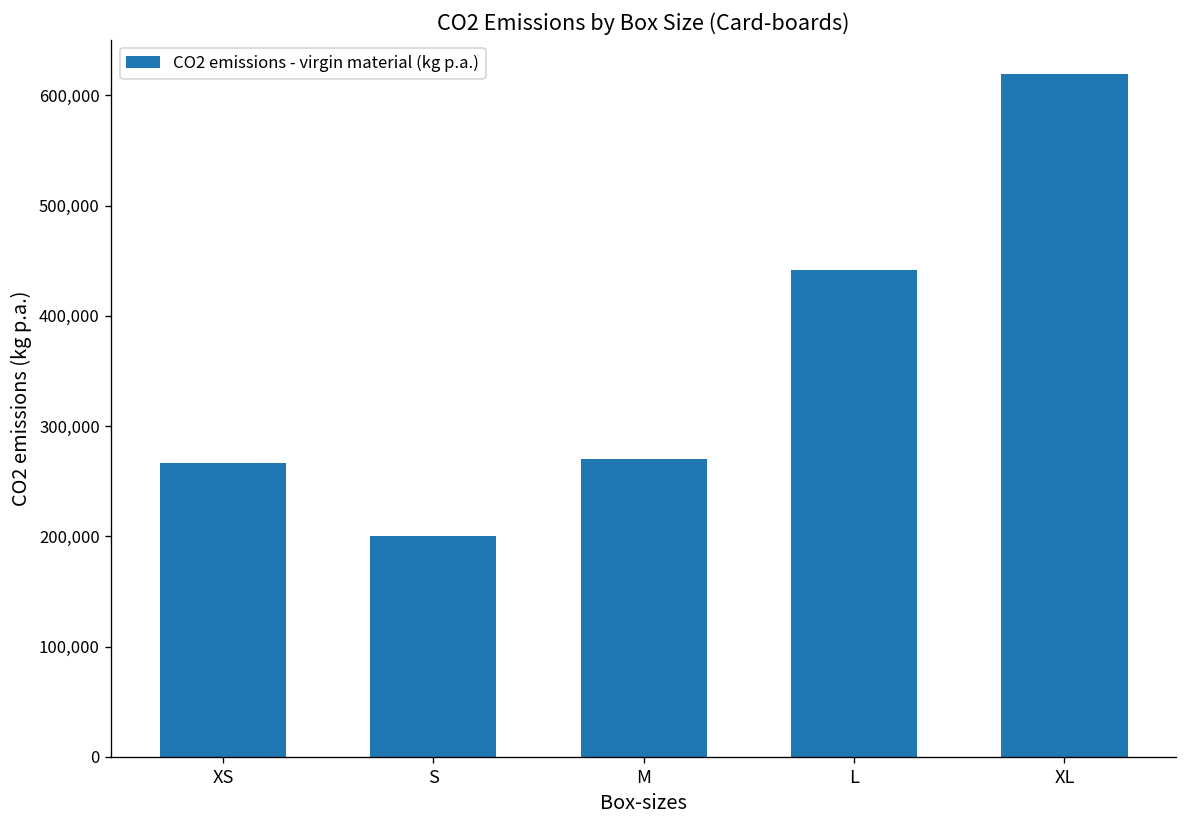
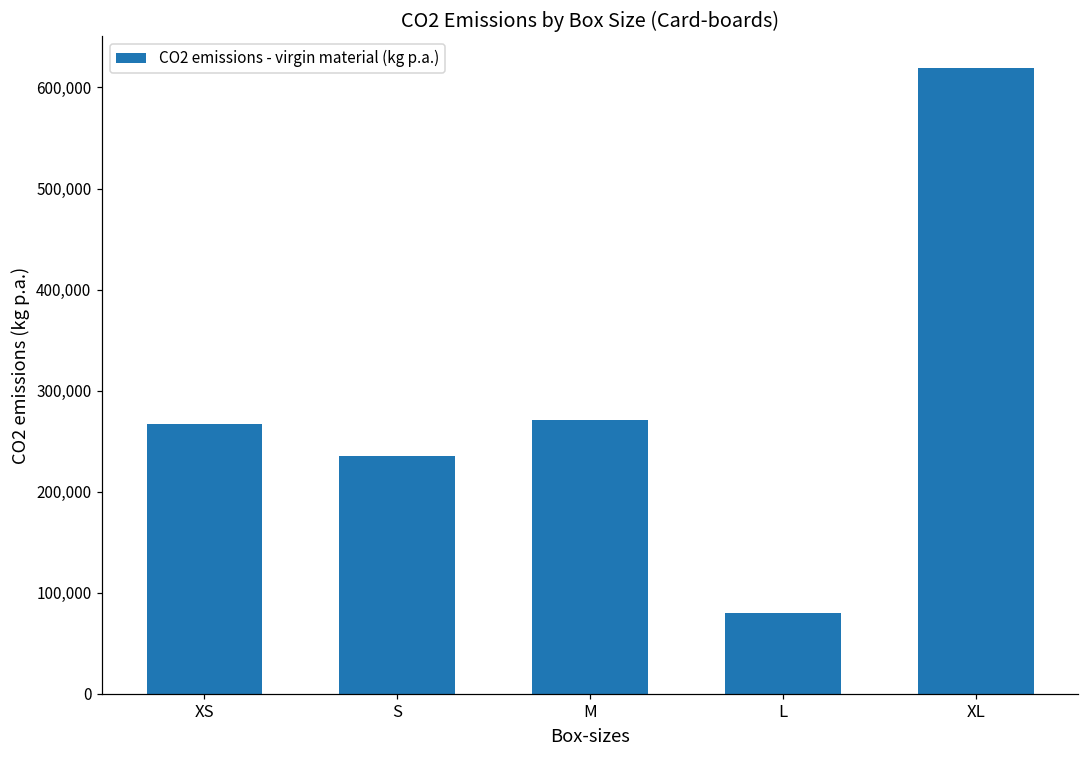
S: 200,000 -> 240,000
L: 440,000 -> 80,000
